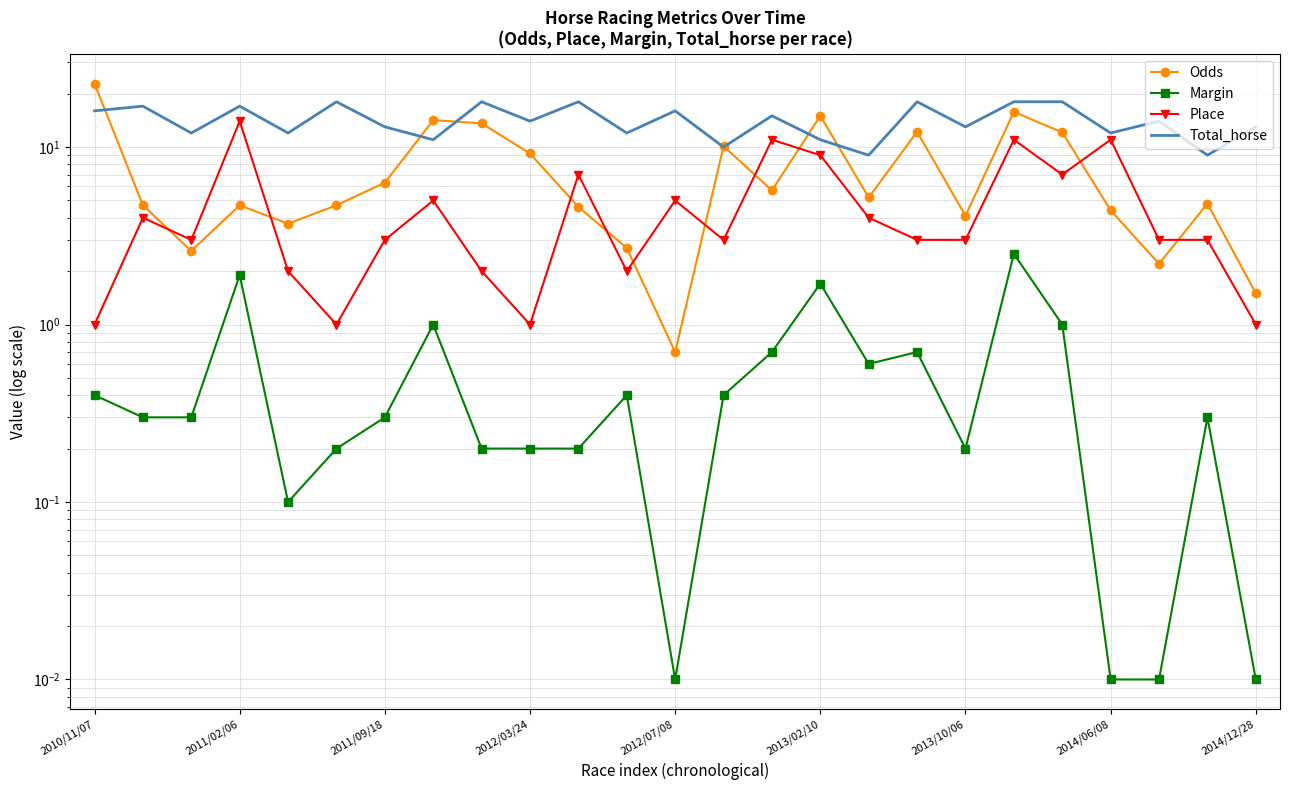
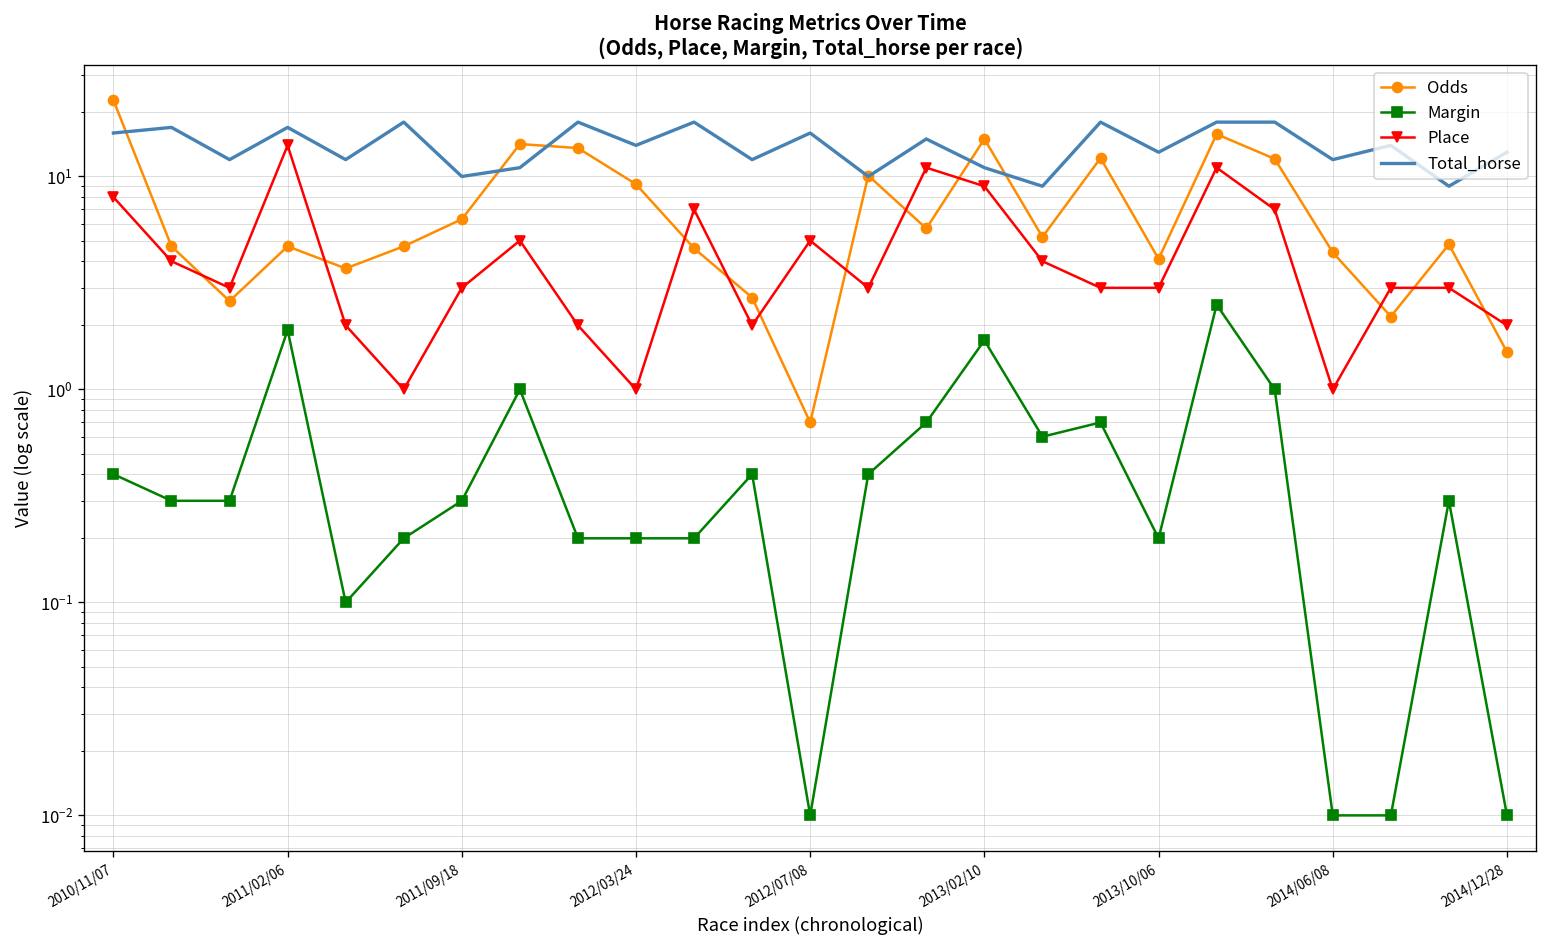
Place, 2010/11/07: 1 -> 8
Total_horse, 2011/09/18: 13 -> 10
Place, 2014/06/08: 11 -> 1
Place, 2014/12/28: 1 -> 2
